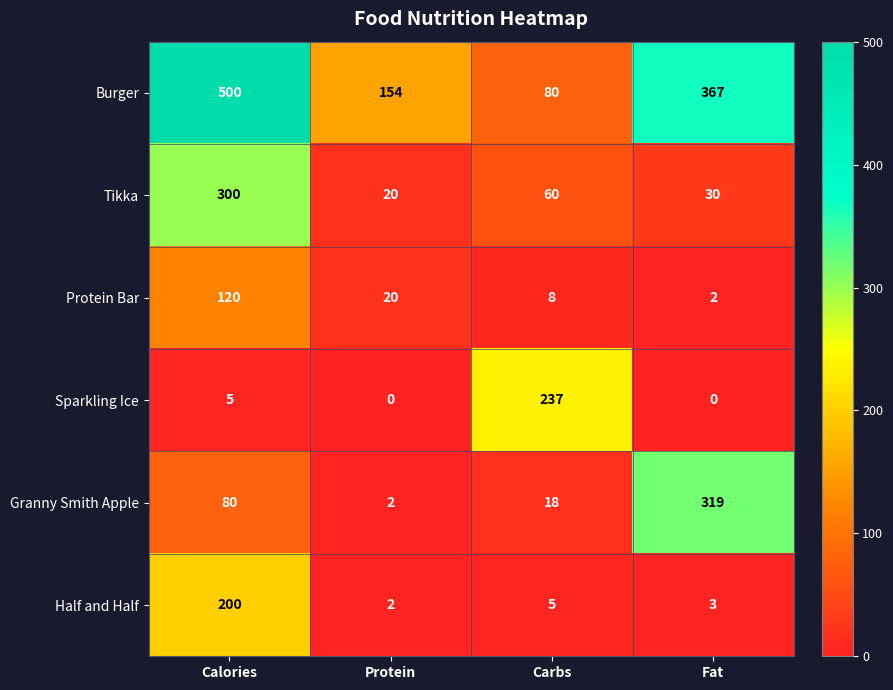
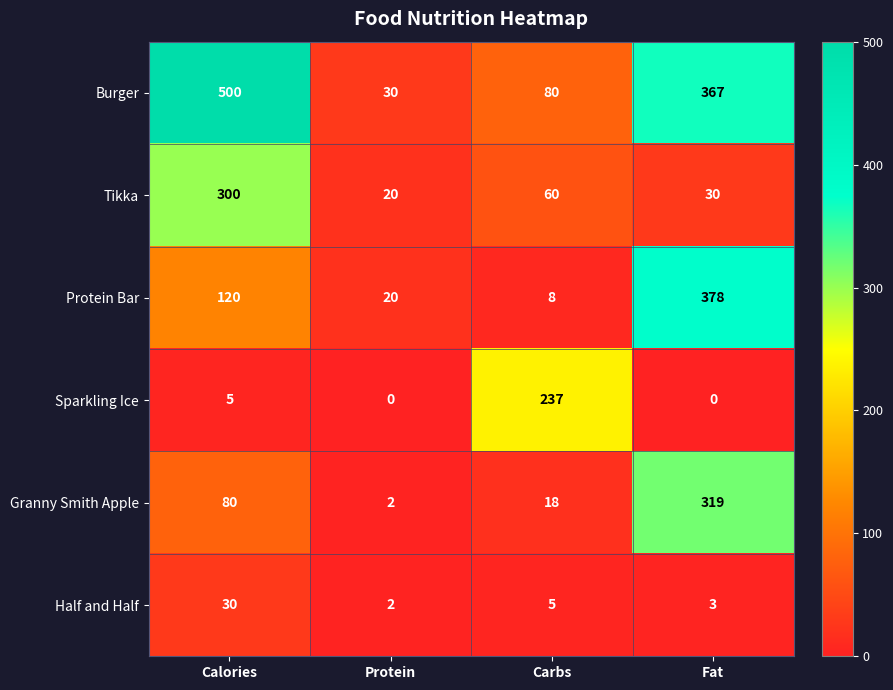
Burger, Protein: 154 -> 30
Protein Bar, Fat: 2 -> 378
Half and Half, Calories: 200 -> 30
